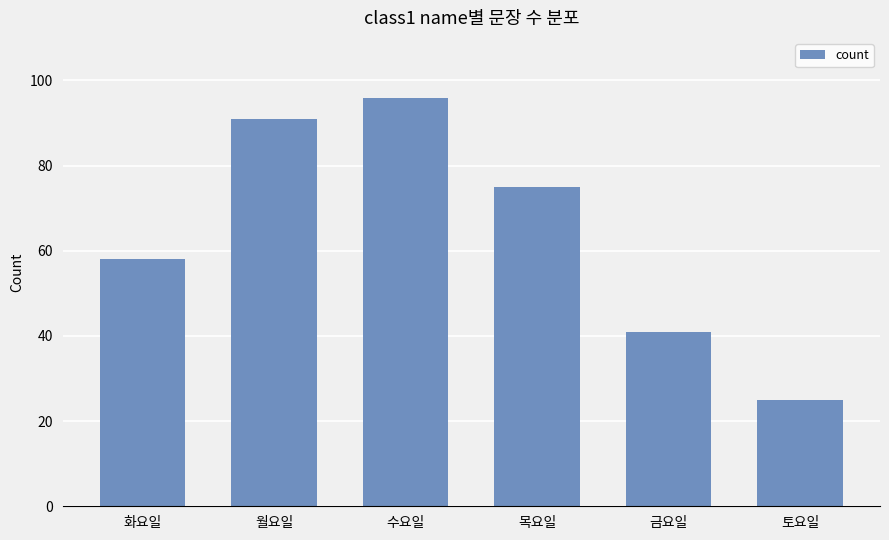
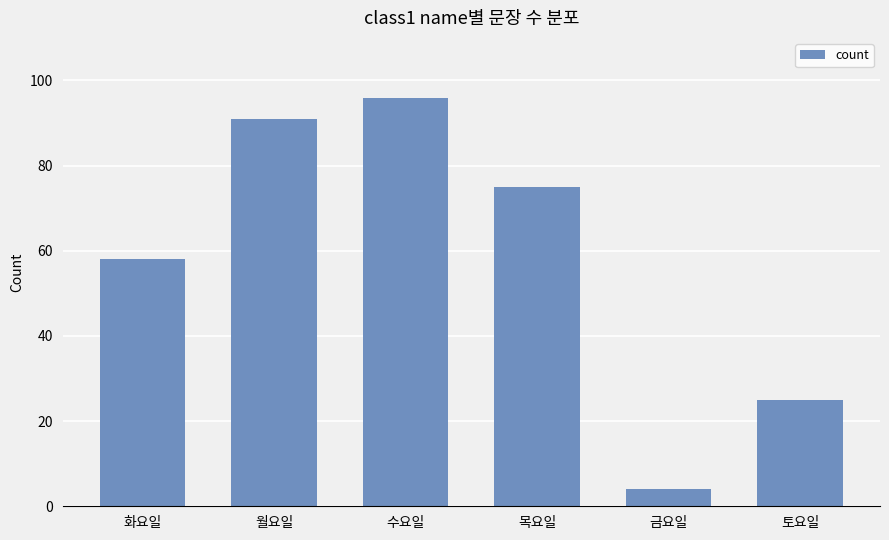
금요일: 41 -> 4
